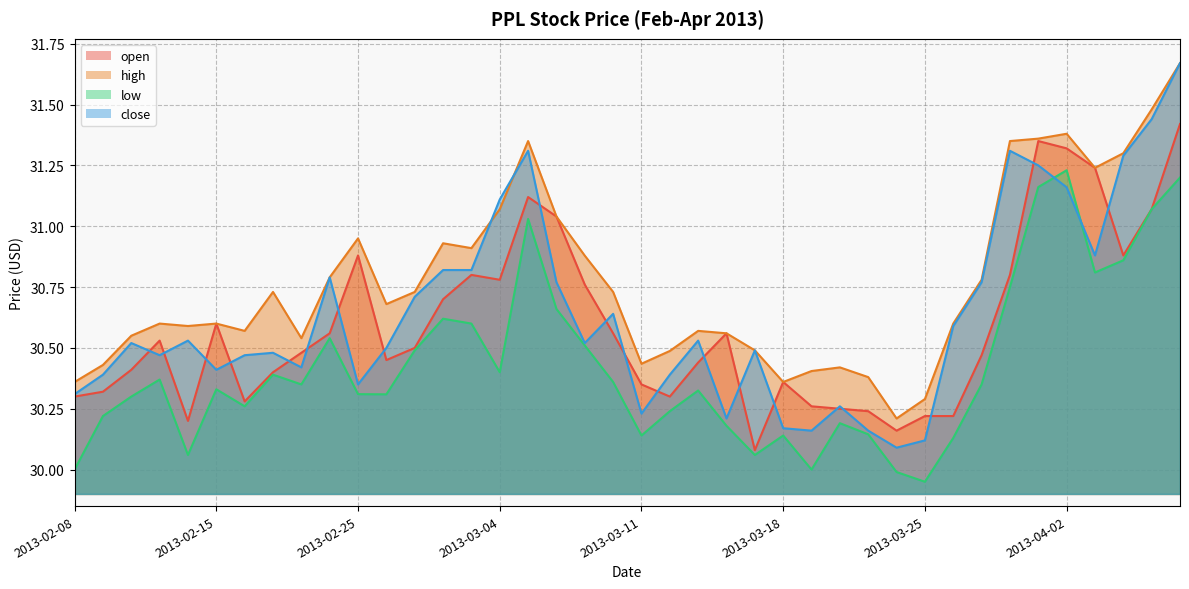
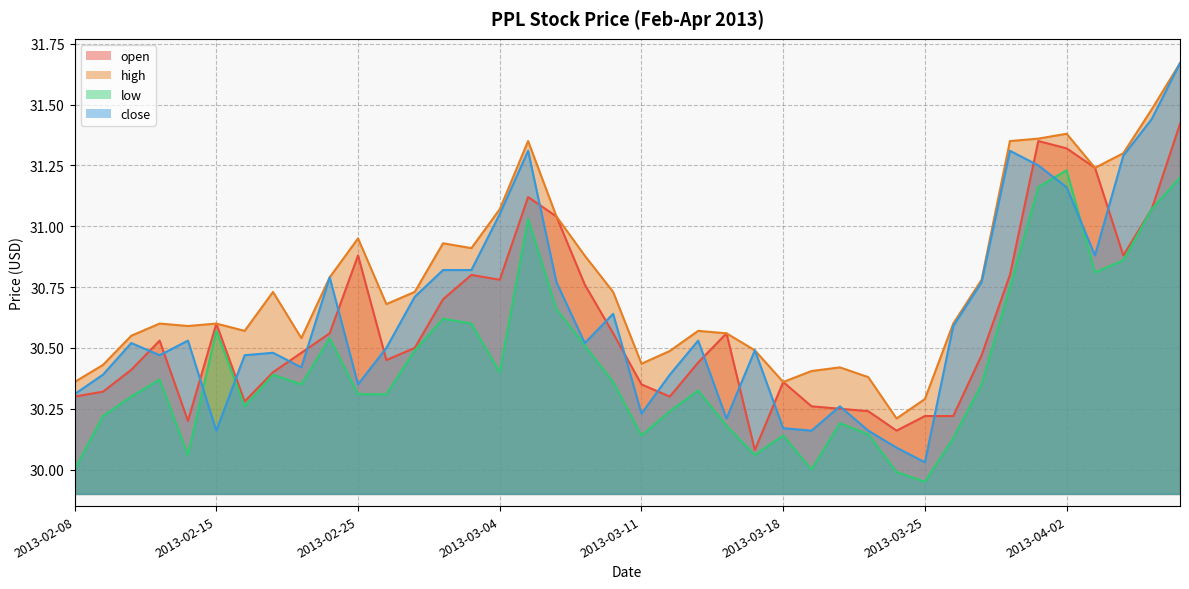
low, 2013-02-15: 30.33 -> 30.57
close, 2013-02-15: 30.41 -> 30.16
close, 2013-03-04: 31.11 -> 31.05
close, 2013-03-25: 30.12 -> 30.03
